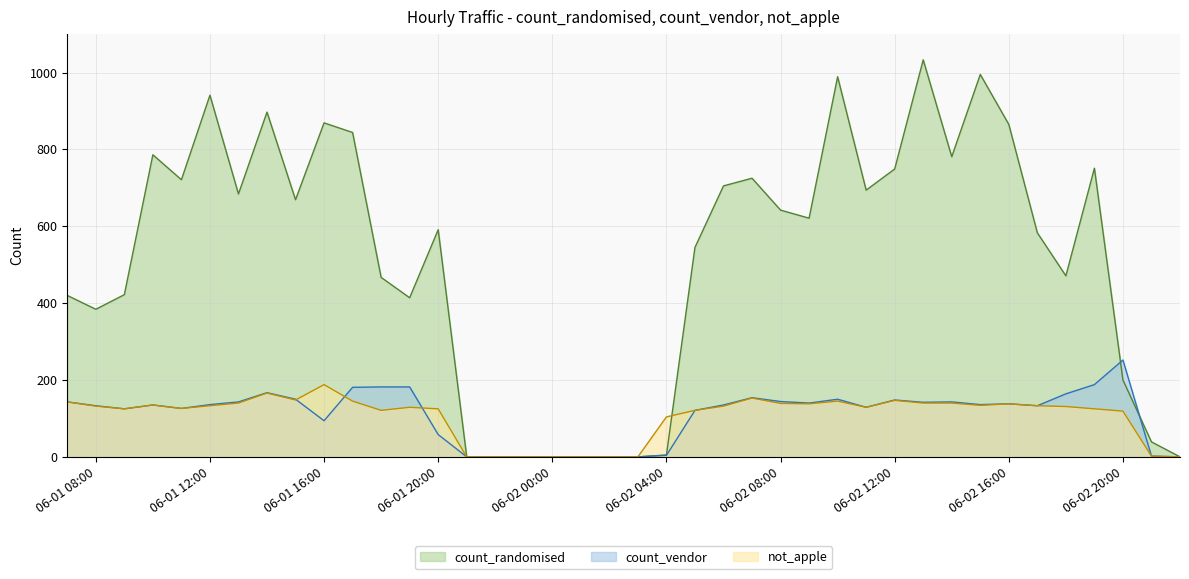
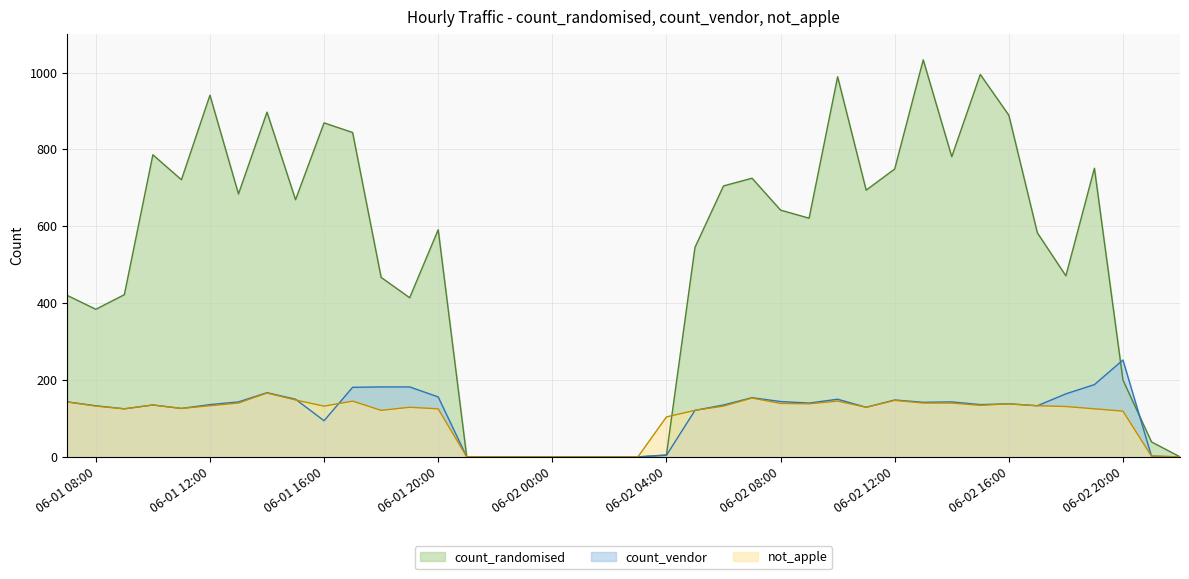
not_apple, 06-01 16:00: 190 -> 130
count_vendor, 06-01 20:00: 60 -> 160
count_randomised, 06-02 16:00: 870 -> 890
